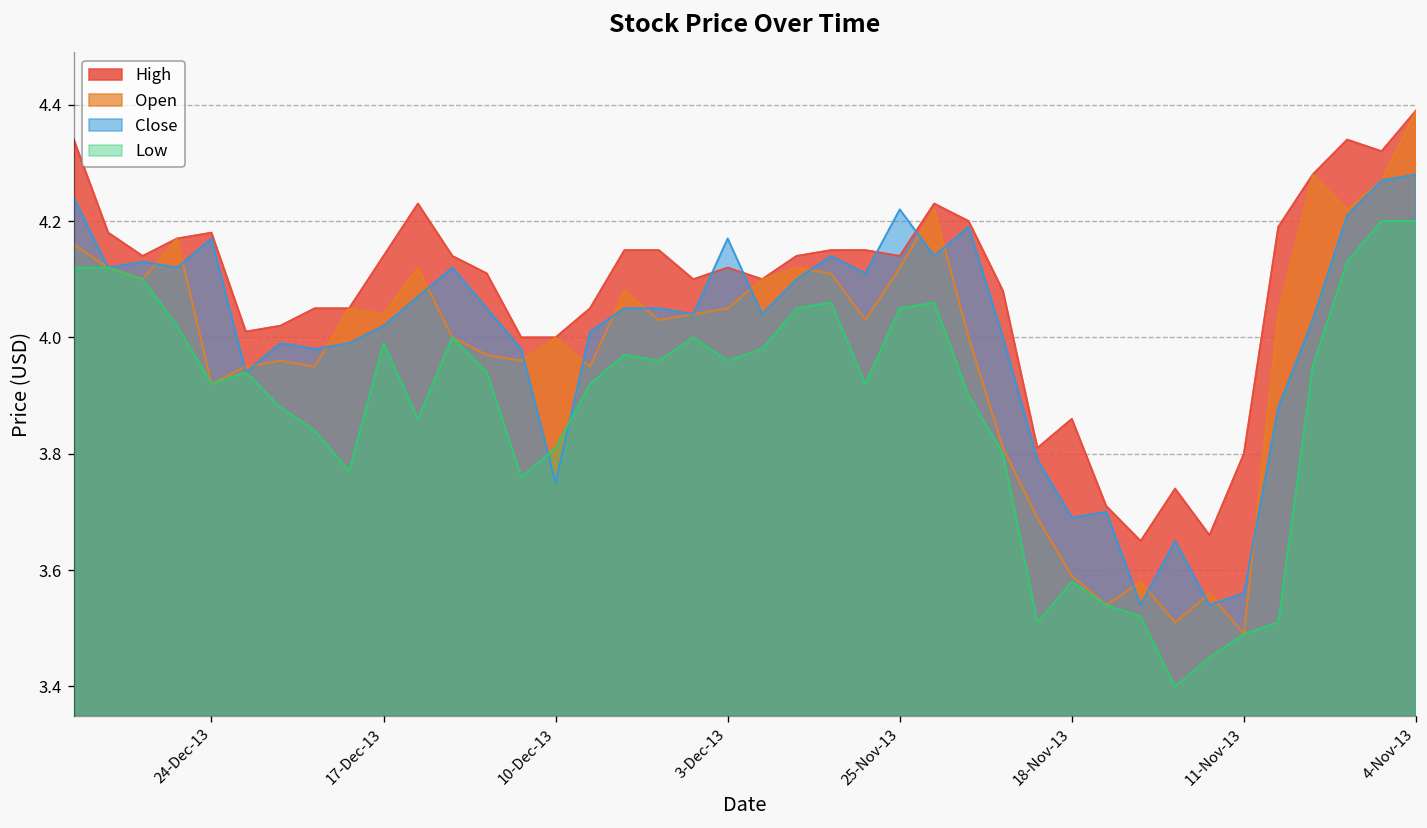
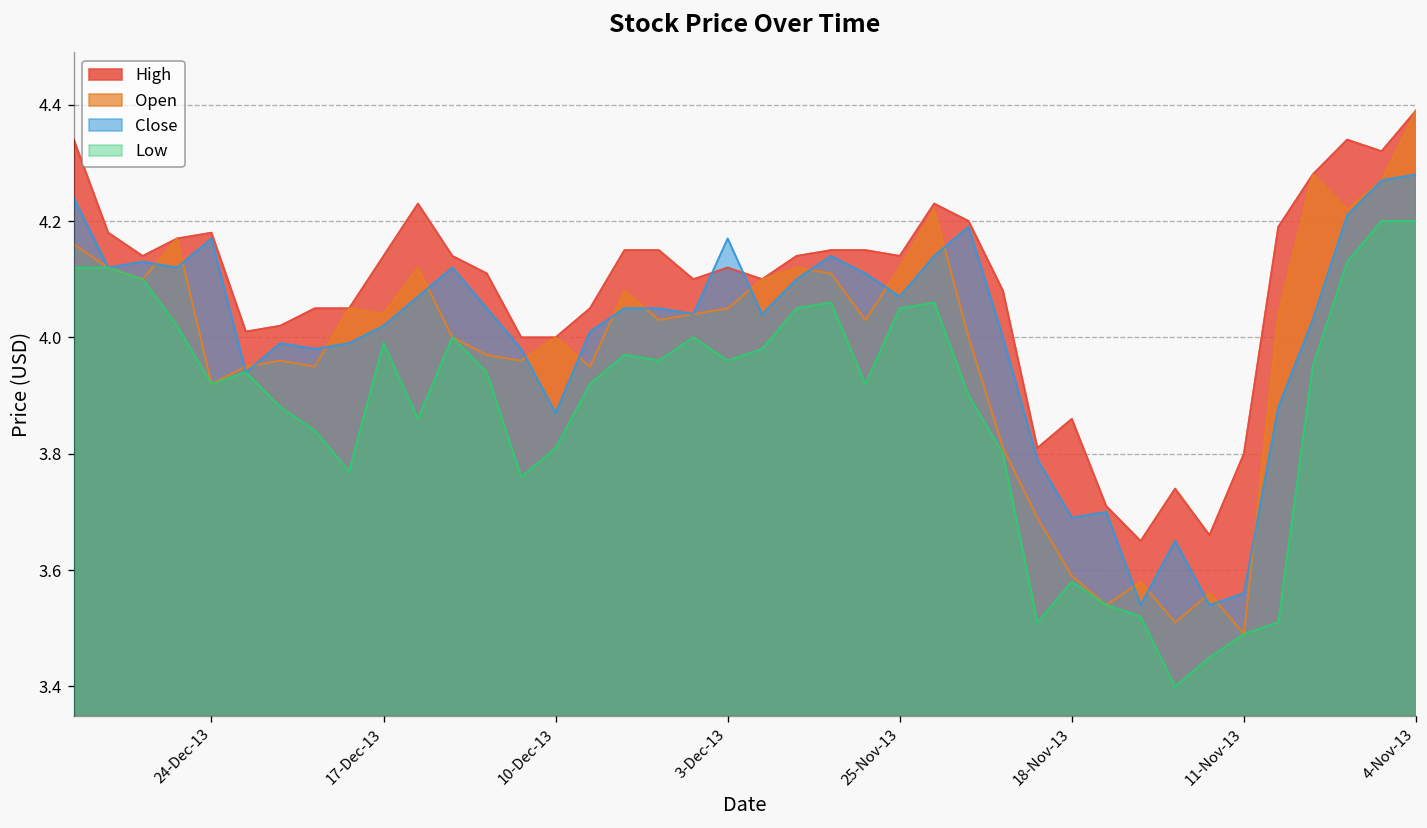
Close, 10-Dec-13: 3.75 -> 3.87
Close, 25-Nov-13: 4.22 -> 4.07
